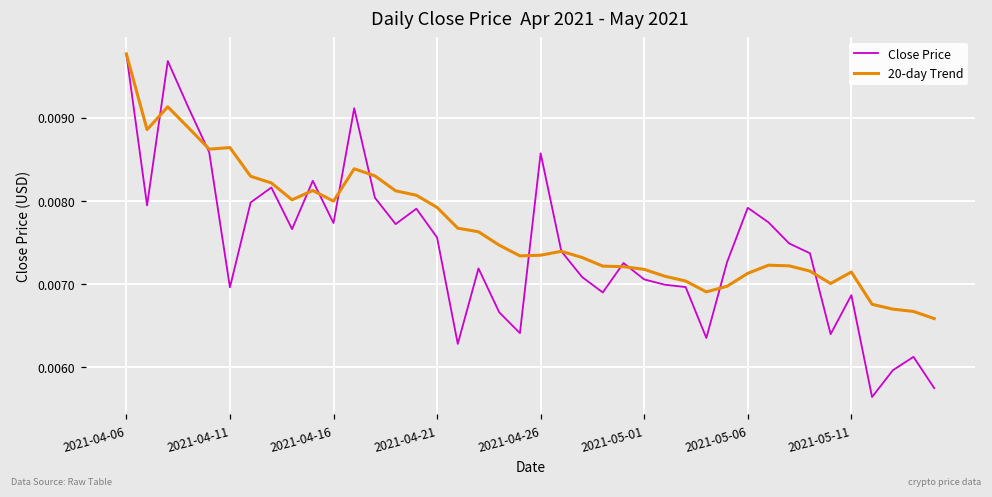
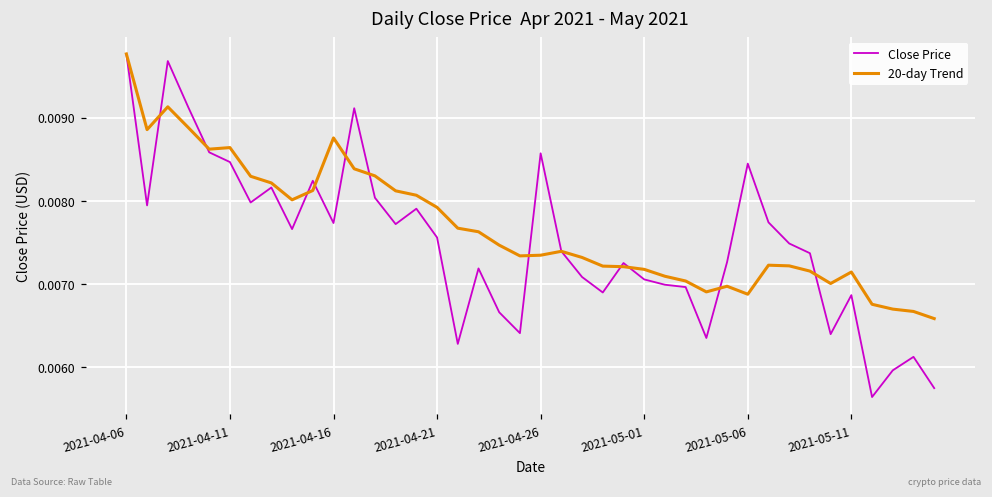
Close Price, 2021-04-11: 0.0070 -> 0.0085
20-day Trend, 2021-04-16: 0.0080 -> 0.0088
Close Price, 2021-05-06: 0.0079 -> 0.0084
20-day Trend, 2021-05-06: 0.0071 -> 0.0069
